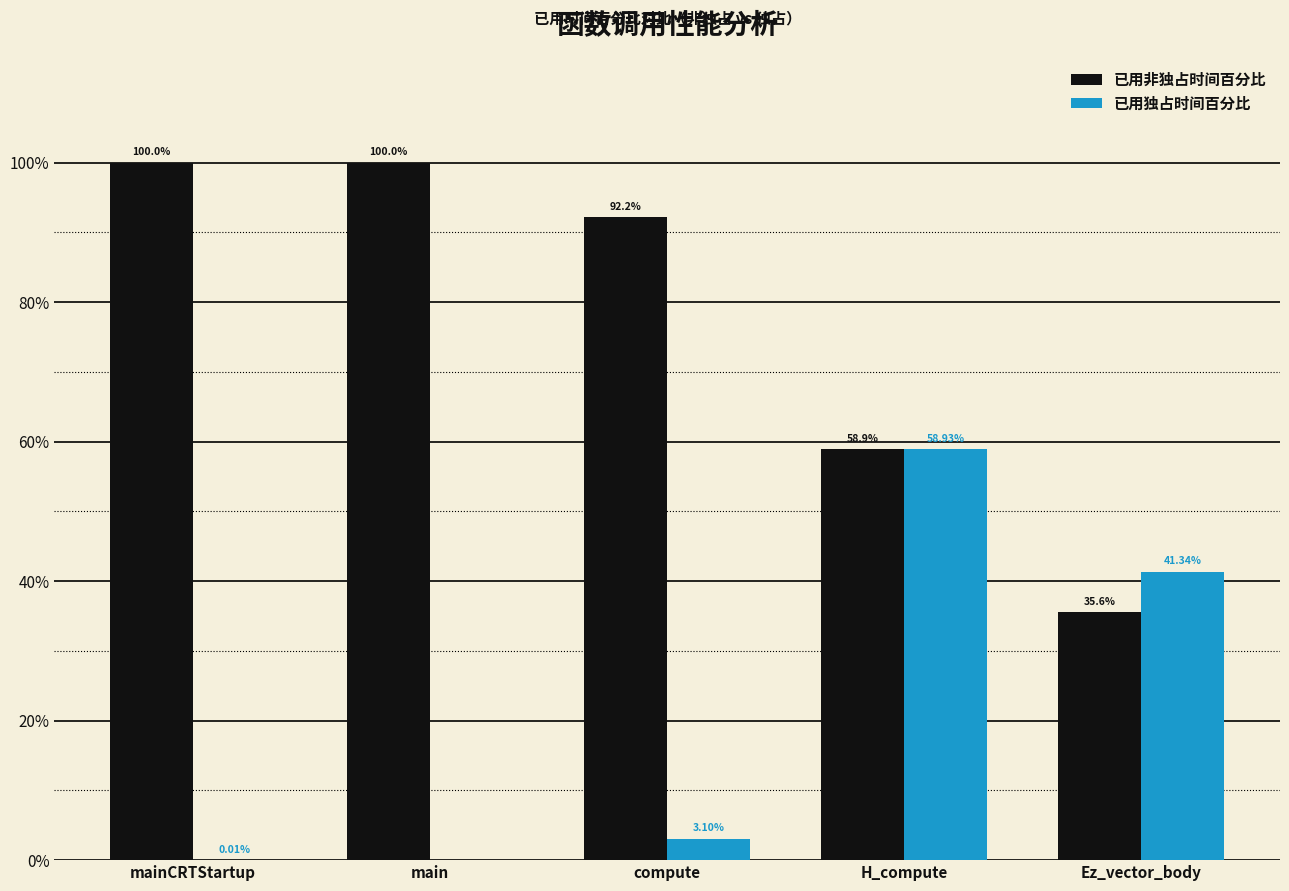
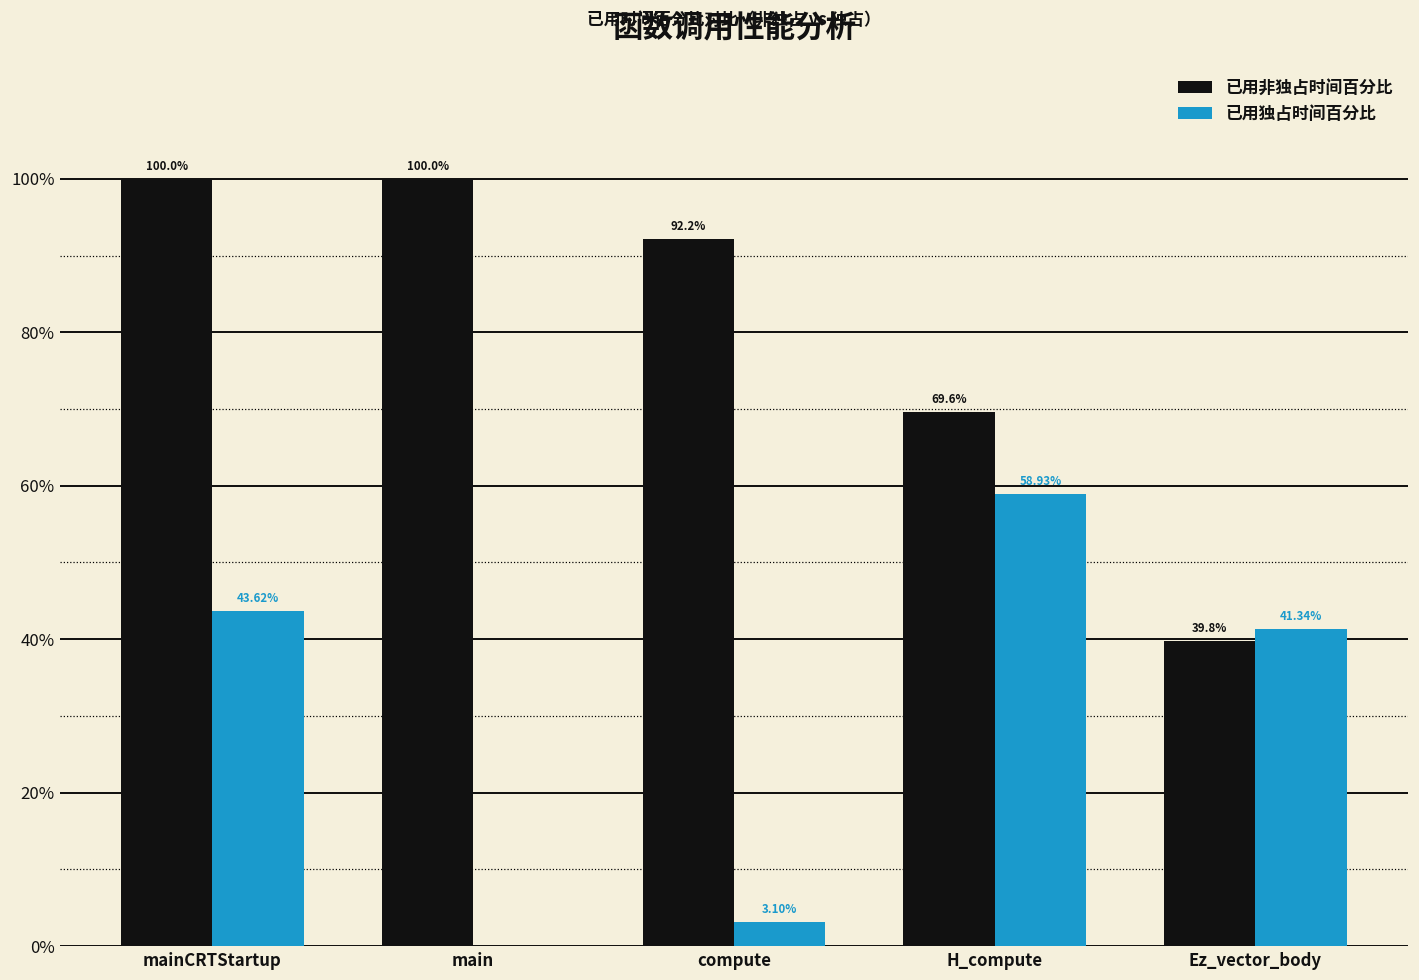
已用独占时间百分比, mainCRTStartup: 0.01% -> 43.62%
已用非独占时间百分比, H_compute: 58.9% -> 69.6%
已用非独占时间百分比, Ez_vector_body: 35.6% -> 39.8%
